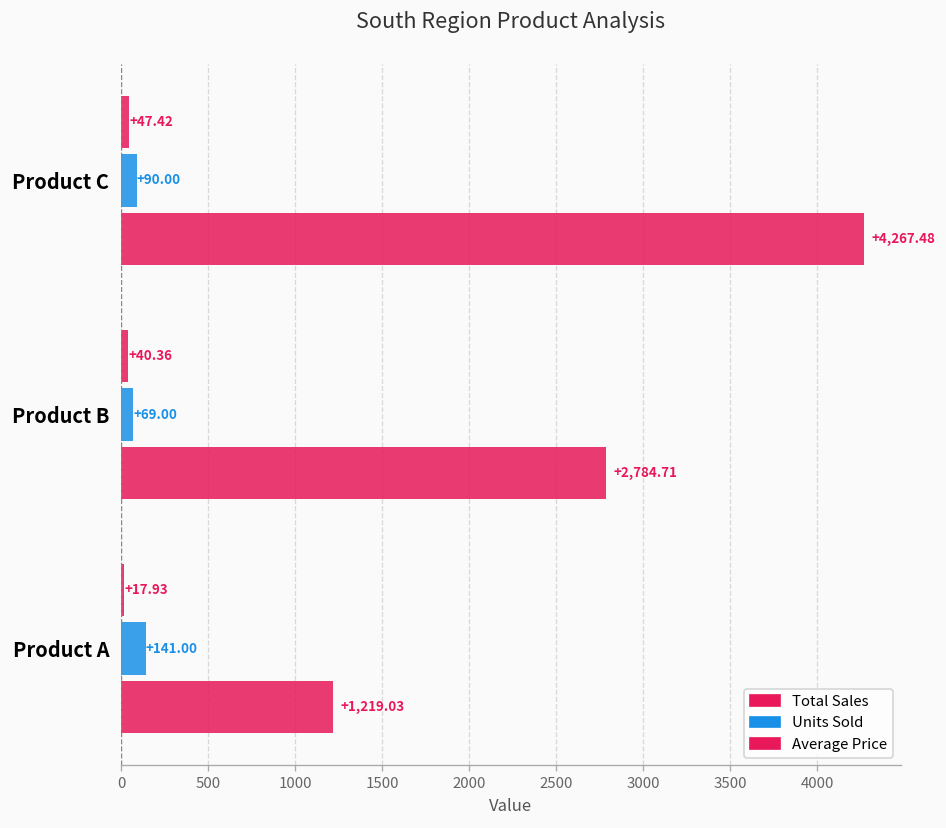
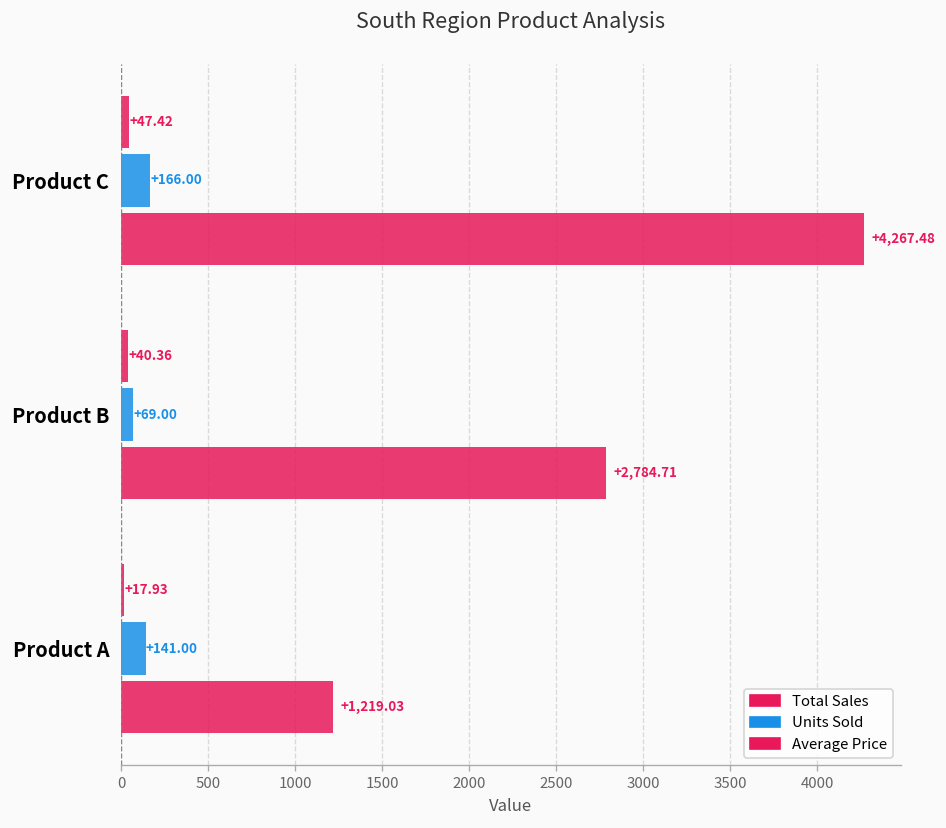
Units Sold, Product C: +90.00 -> +166.00
